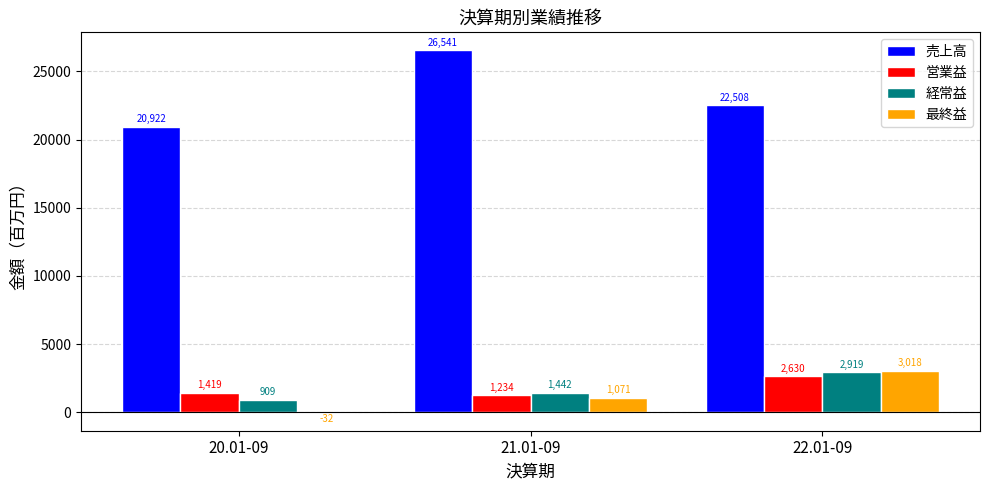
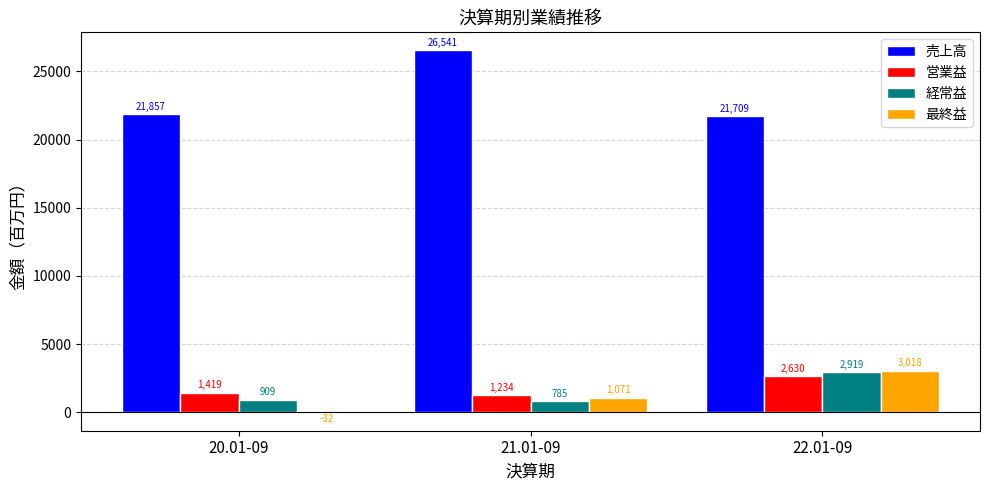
売上高, 20.01-09: 20,922 -> 21,857
経常益, 21.01-09: 1,442 -> 785
売上高, 22.01-09: 22,508 -> 21,709
